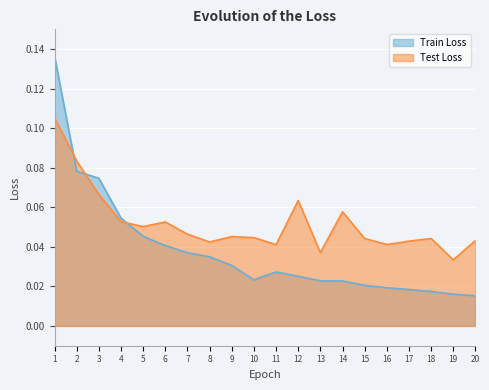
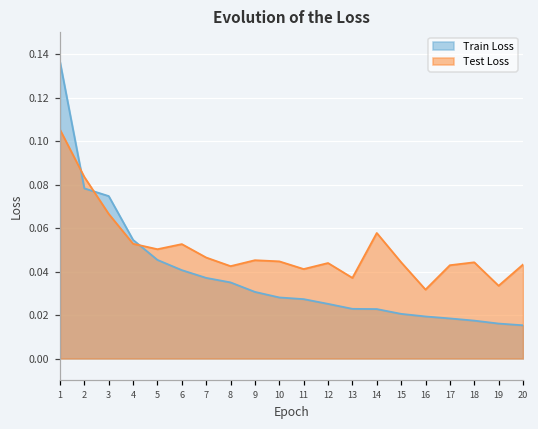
Train Loss, 10: 0.023 -> 0.028
Test Loss, 12: 0.063 -> 0.044
Test Loss, 16: 0.041 -> 0.032
